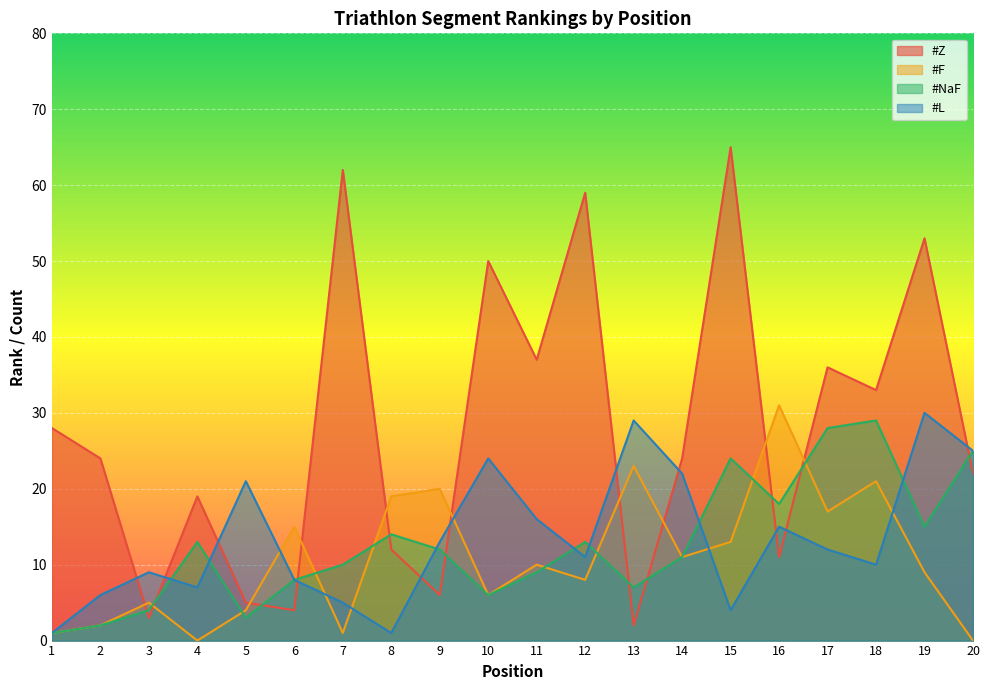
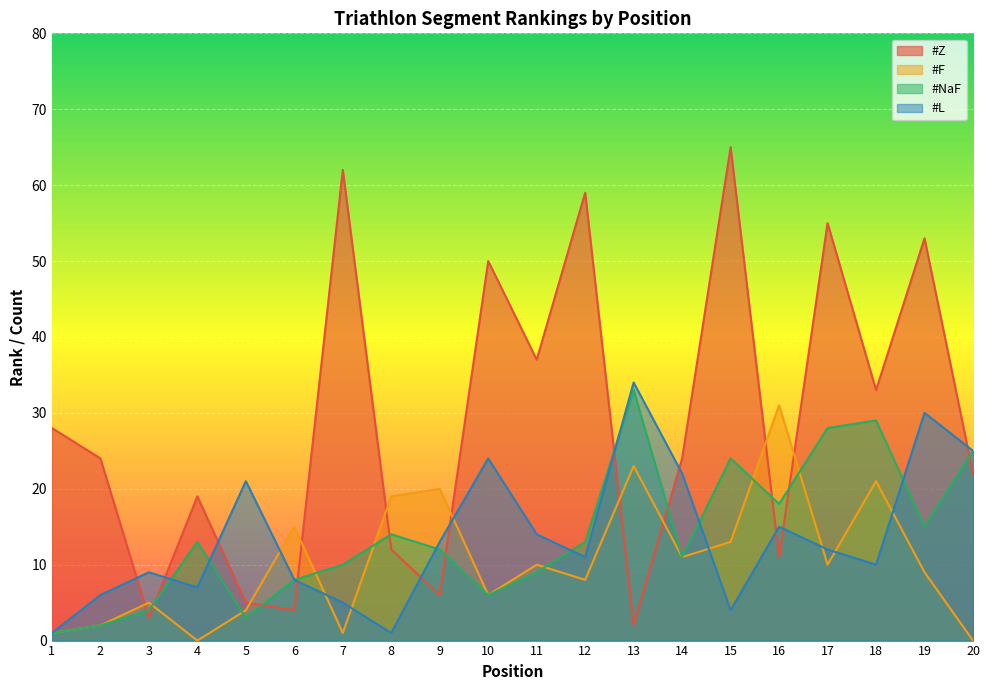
#L, 11: 16 -> 14
#NaF, 13: 7 -> 33
#L, 13: 29 -> 34
#Z, 17: 36 -> 55
#F, 17: 17 -> 10
